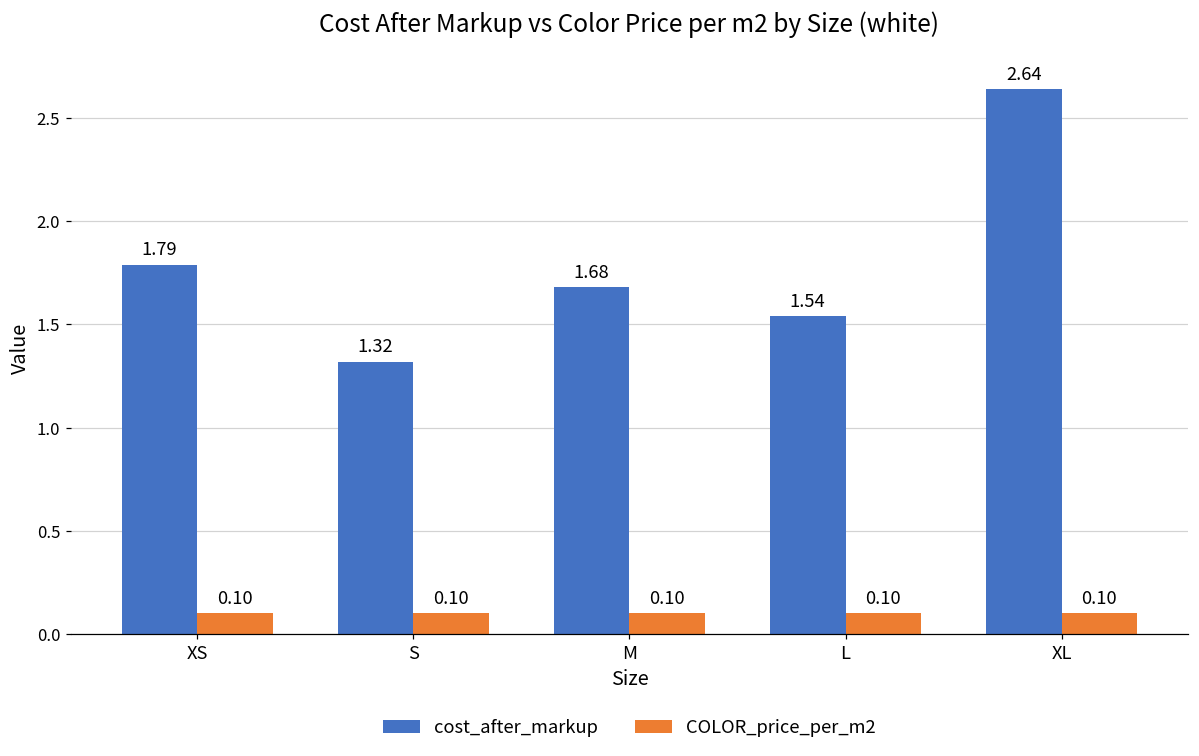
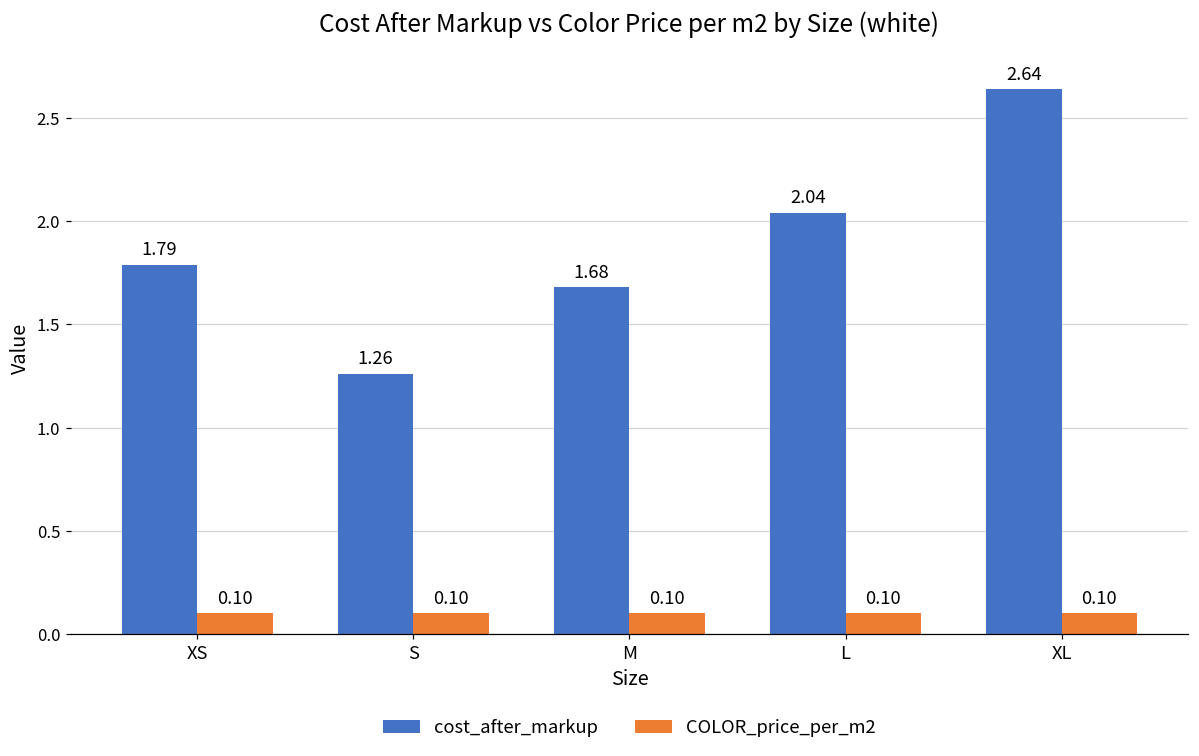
cost_after_markup, S: 1.32 -> 1.26
cost_after_markup, L: 1.54 -> 2.04
